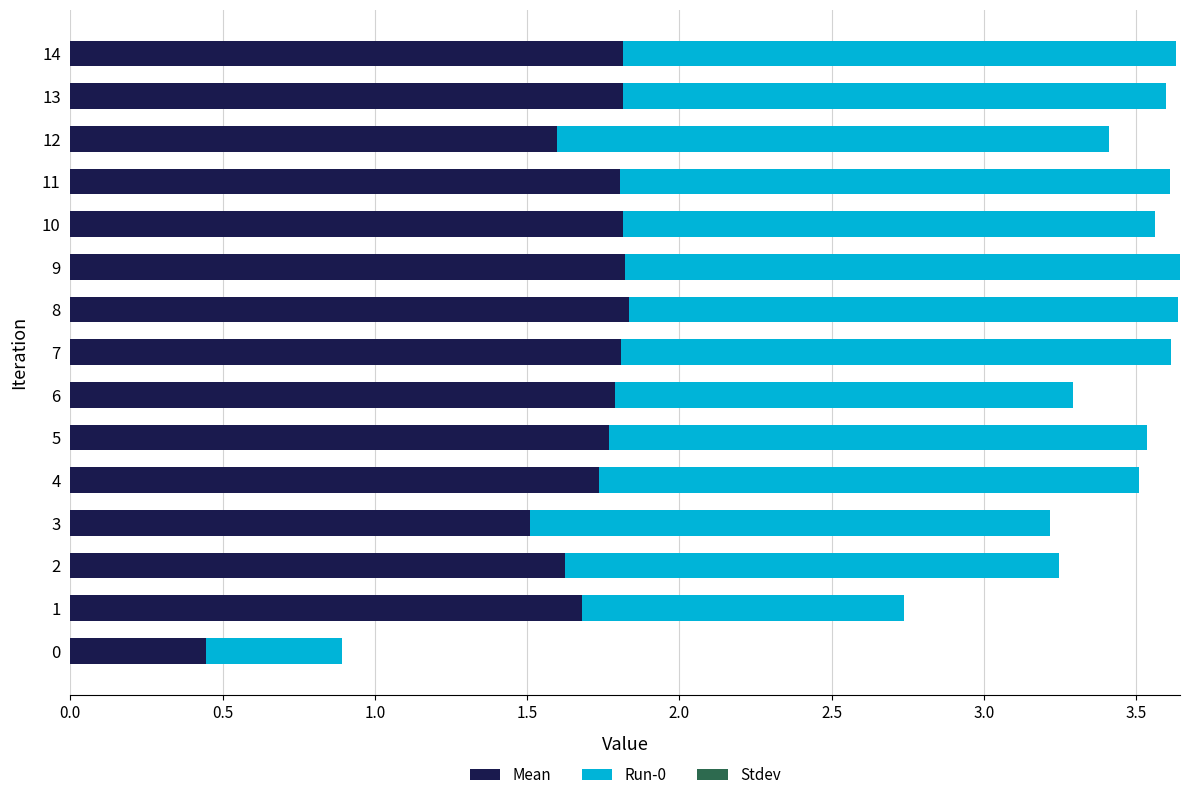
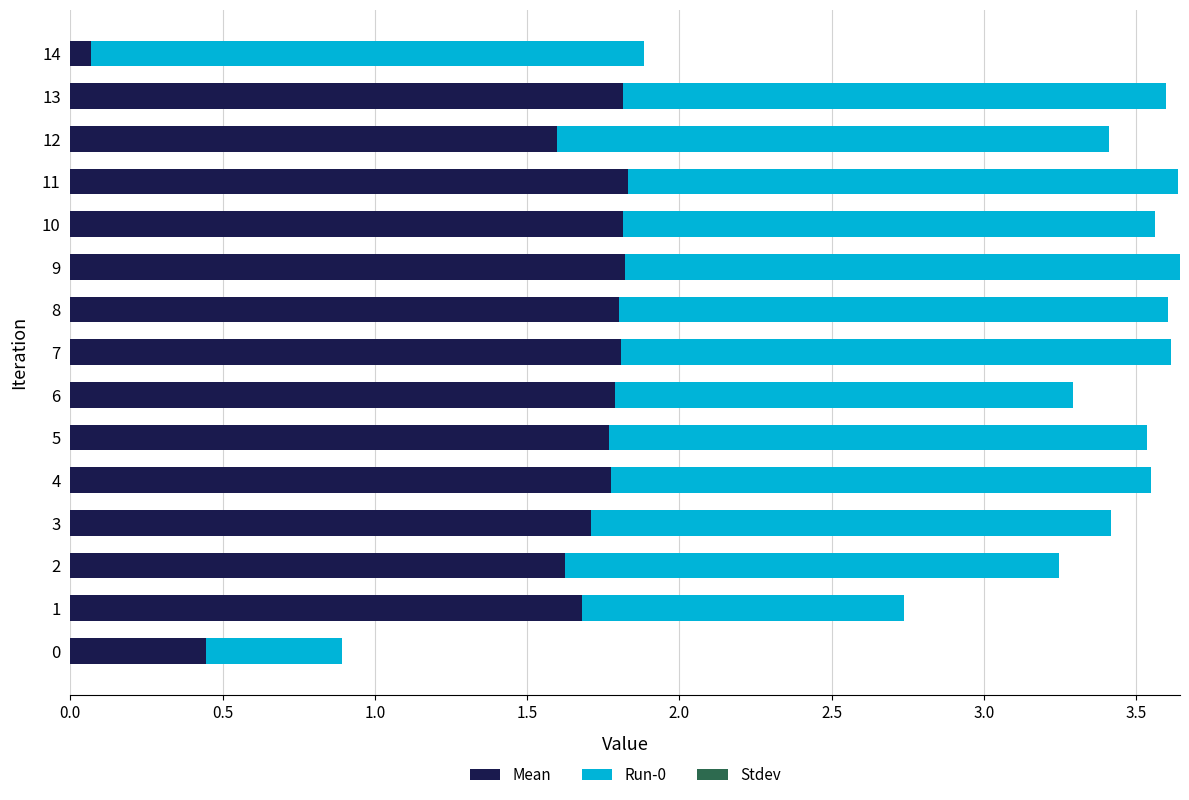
Mean, 14: 1.82 -> 0.07
Mean, 11: 1.81 -> 1.83
Mean, 8: 1.83 -> 1.80
Mean, 4: 1.73 -> 1.77
Mean, 3: 1.51 -> 1.71
